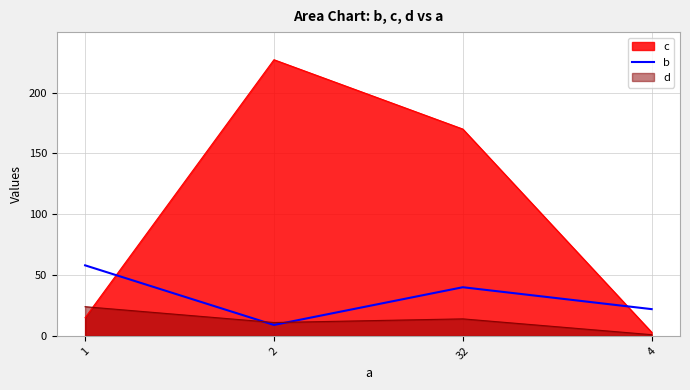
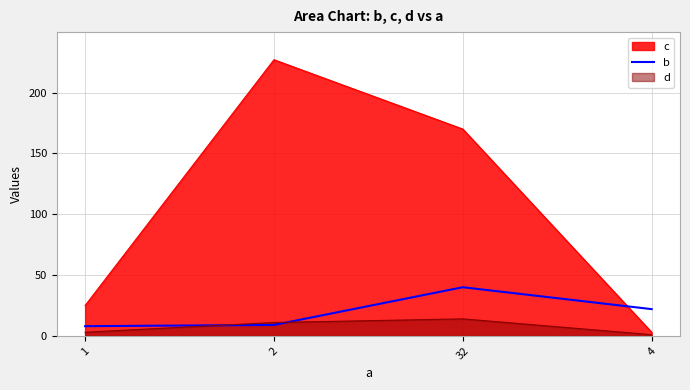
c, 1: 15 -> 25
b, 1: 58 -> 8
d, 1: 24 -> 3
